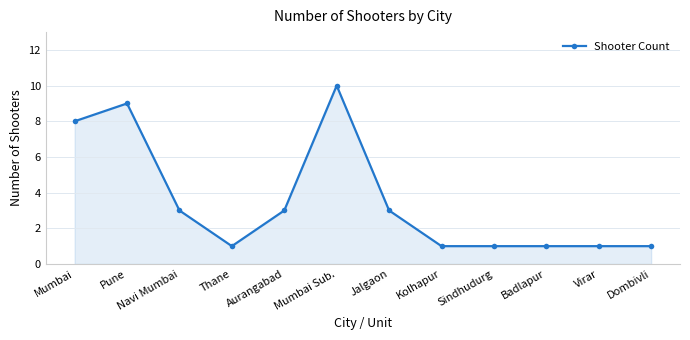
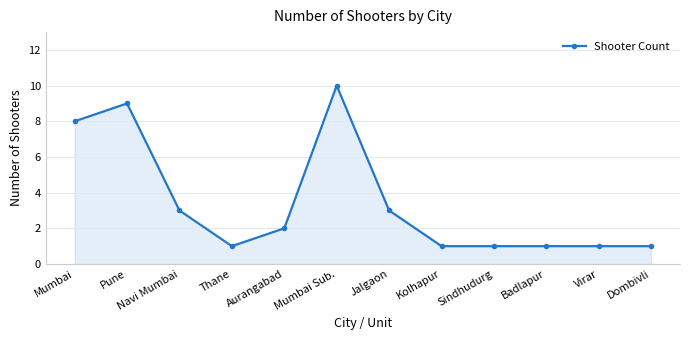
Aurangabad: 3 -> 2
